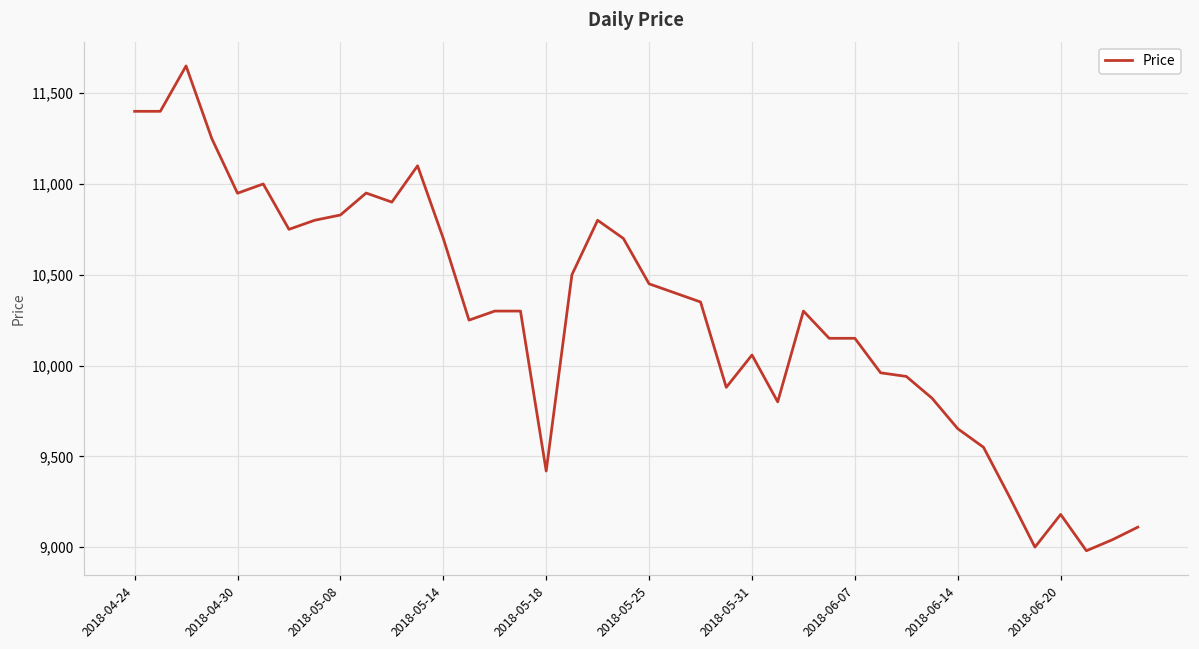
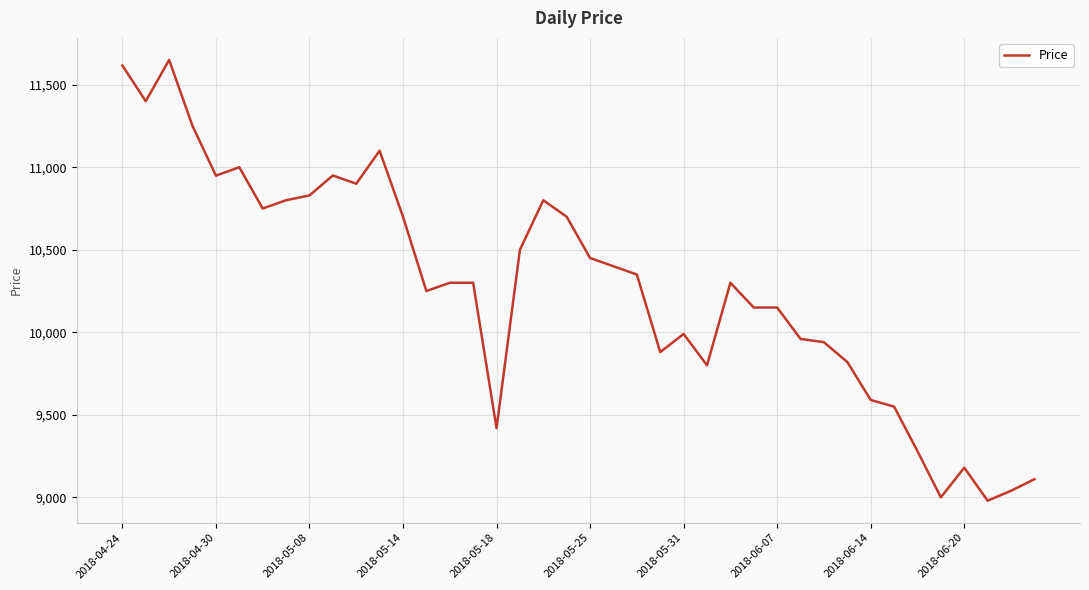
2018-04-24: 11,400 -> 11,620
2018-05-31: 10,060 -> 9,990
2018-06-14: 9,650 -> 9,590
